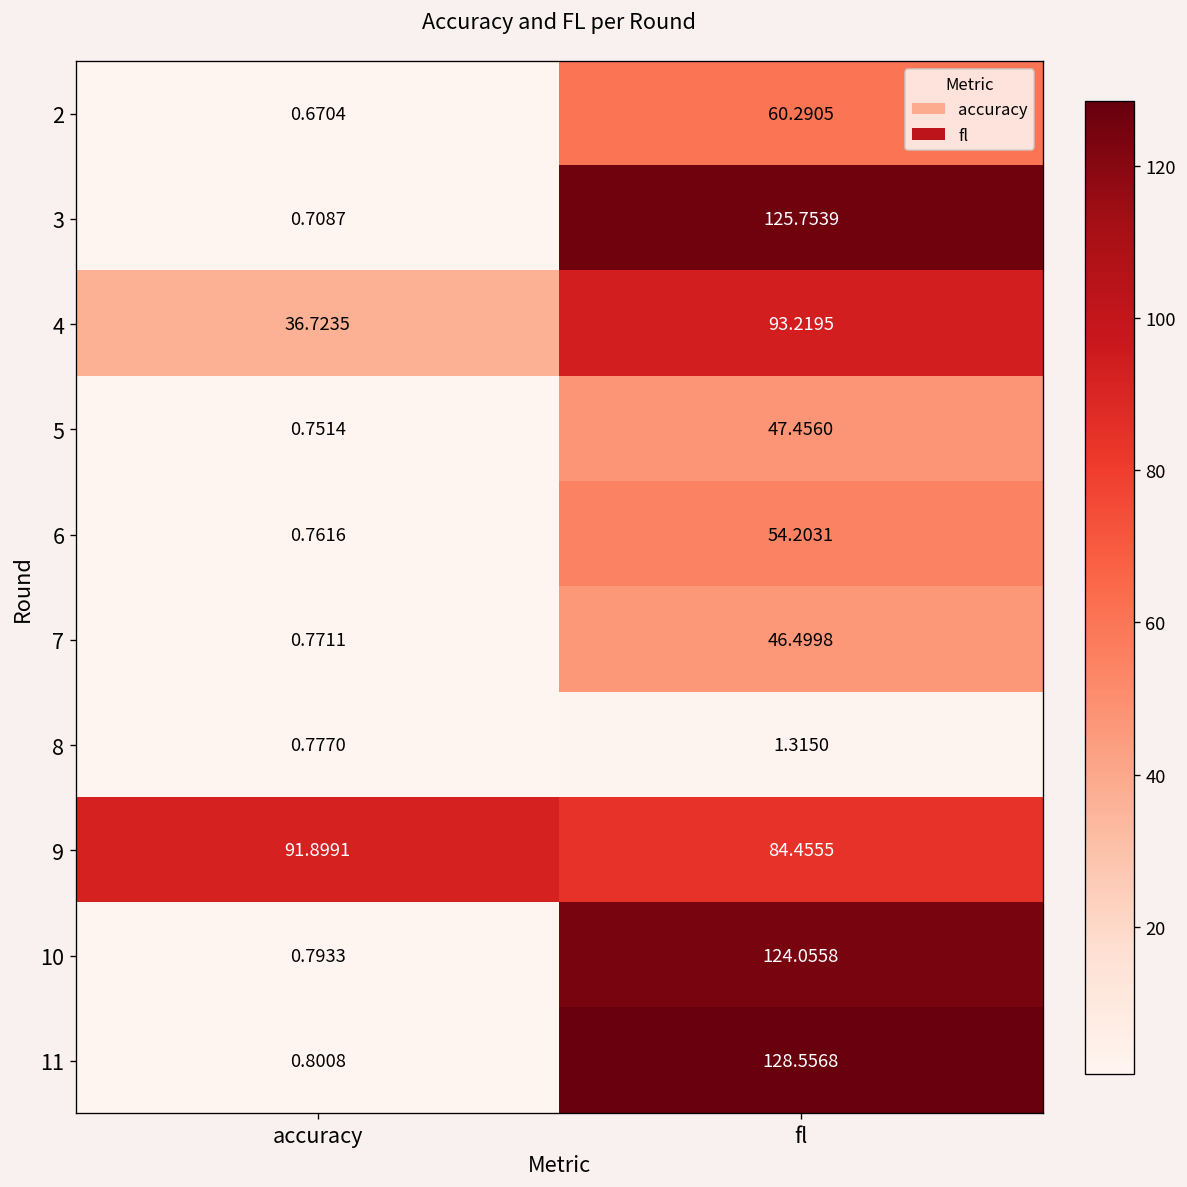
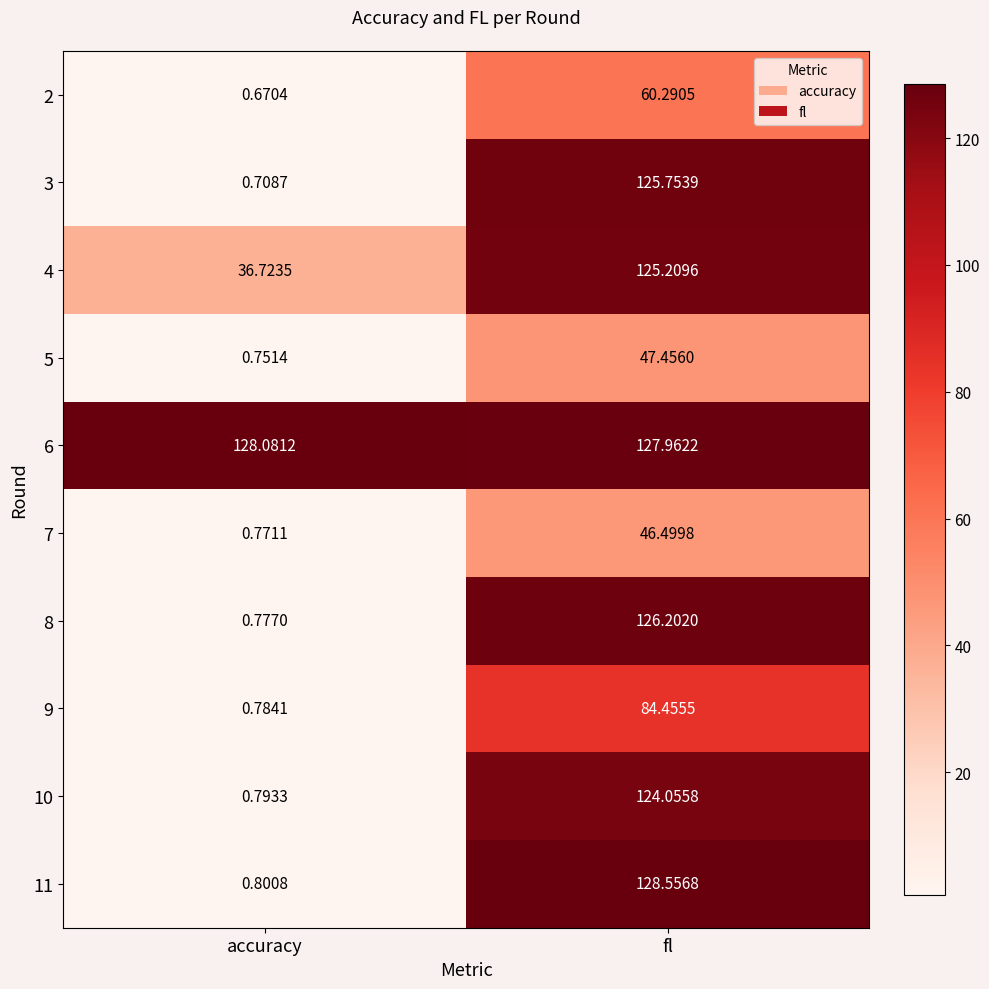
4, fl: 93.2195 -> 125.2096
6, accuracy: 0.7616 -> 128.0812
6, fl: 54.2031 -> 127.9622
8, fl: 1.3150 -> 126.2020
9, accuracy: 91.8991 -> 0.7841
